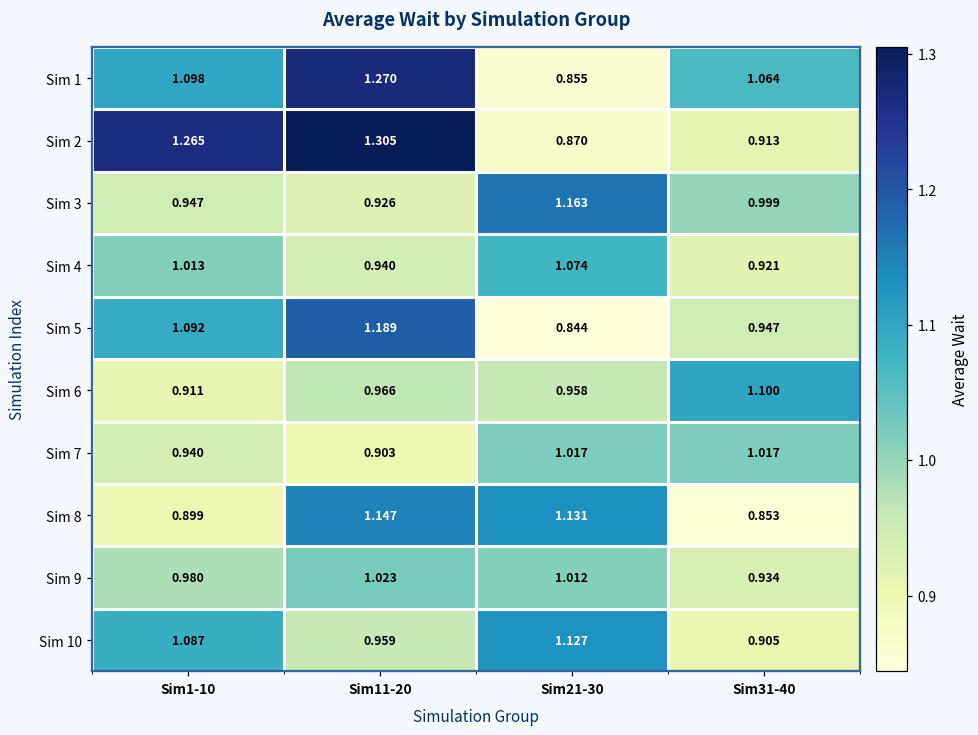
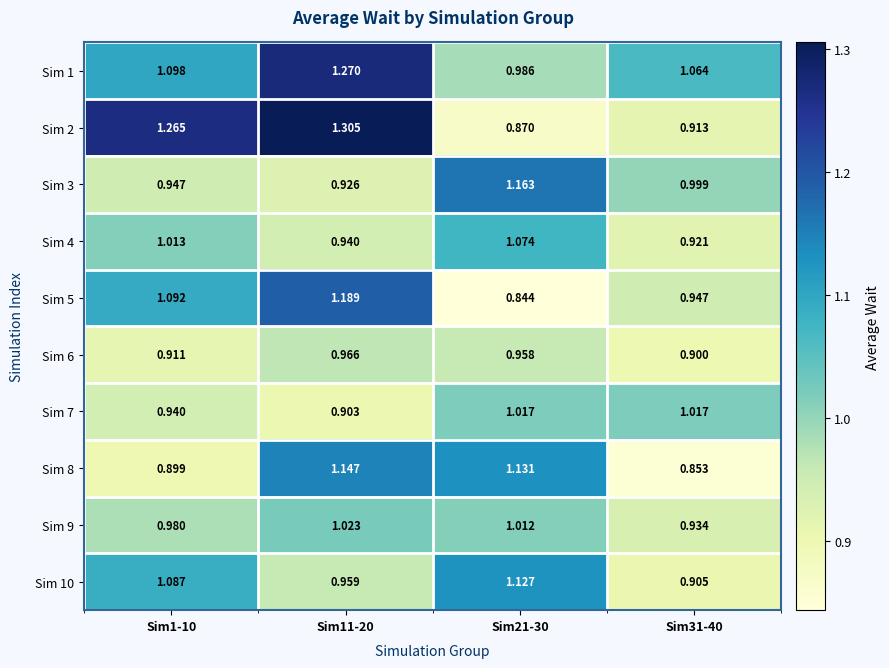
Sim 1, Sim21-30: 0.855 -> 0.986
Sim 6, Sim31-40: 1.100 -> 0.900
